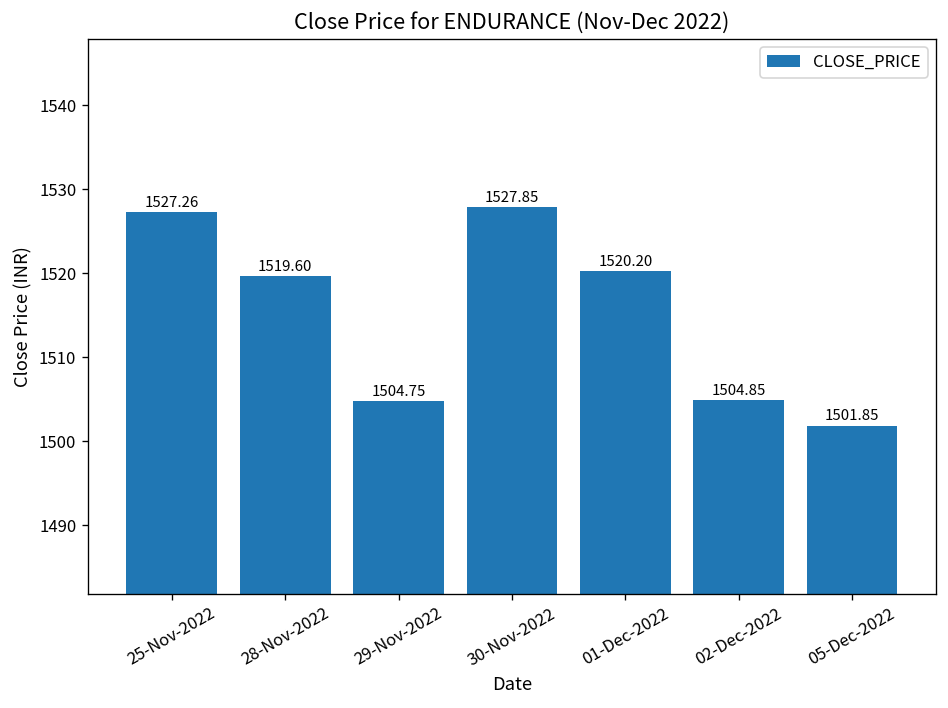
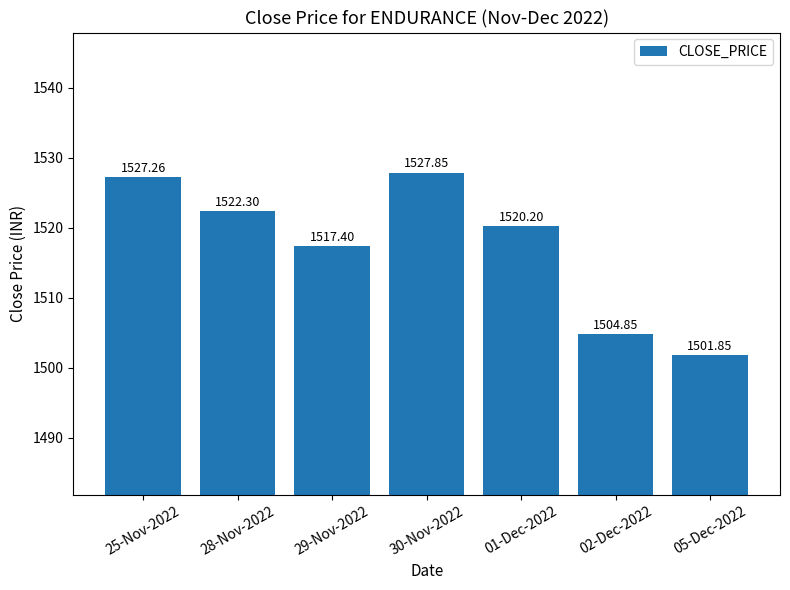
28-Nov-2022: 1519.60 -> 1522.30
29-Nov-2022: 1504.75 -> 1517.40
